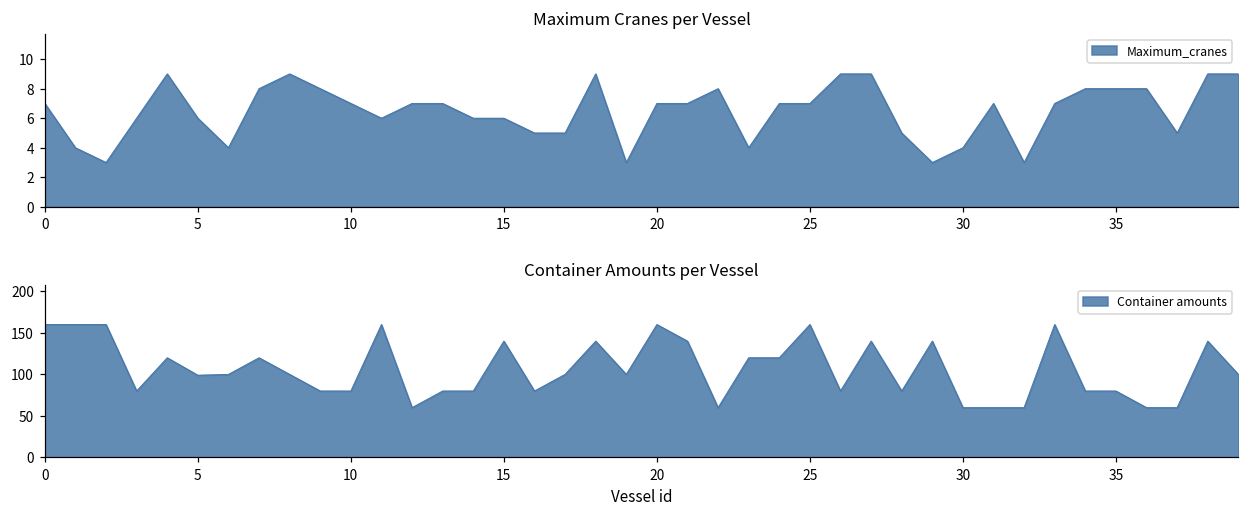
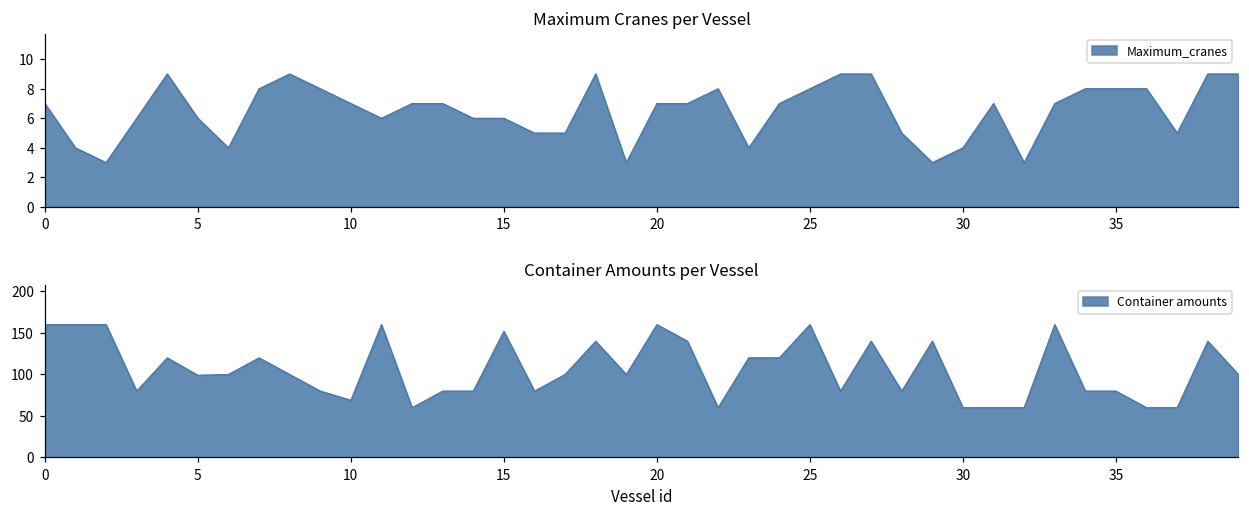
Maximum Cranes per Vessel, 25: 7 -> 8
Container Amounts per Vessel, 10: 80 -> 70
Container Amounts per Vessel, 15: 140 -> 150
